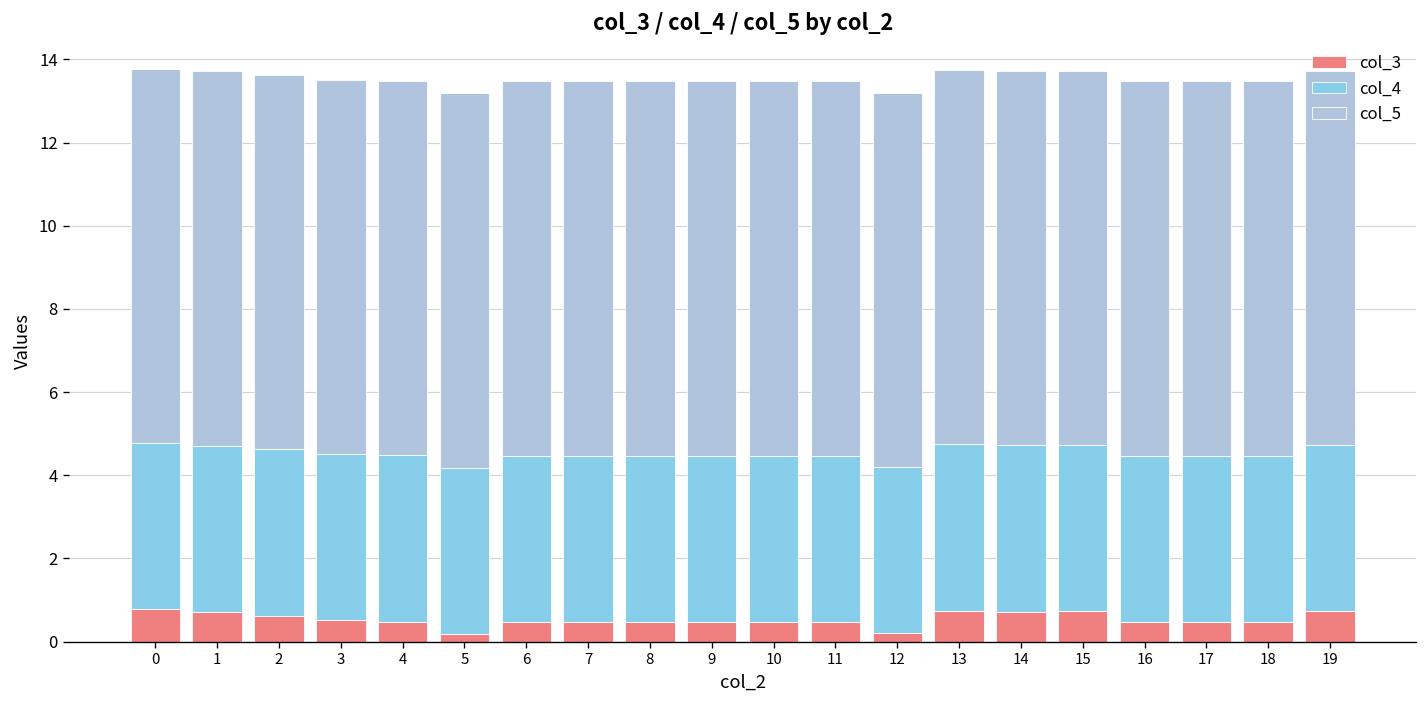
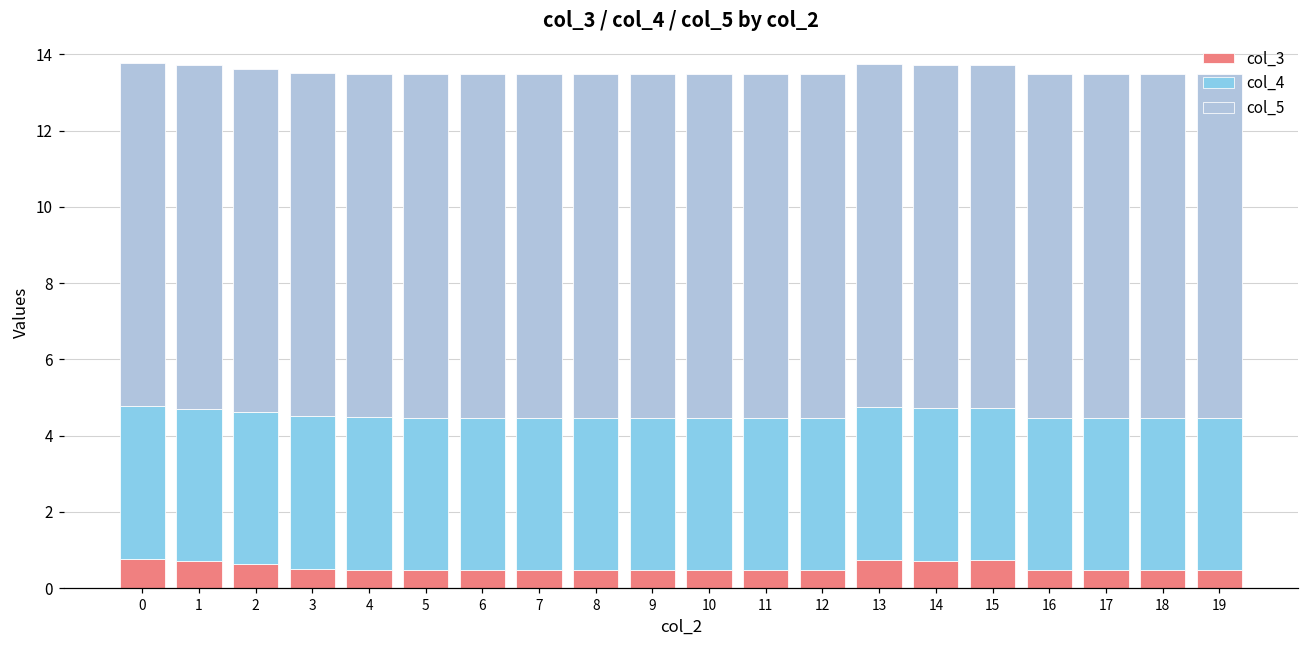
col_3, 5: 0.2 -> 0.5
col_3, 12: 0.2 -> 0.5
col_3, 19: 0.7 -> 0.5
